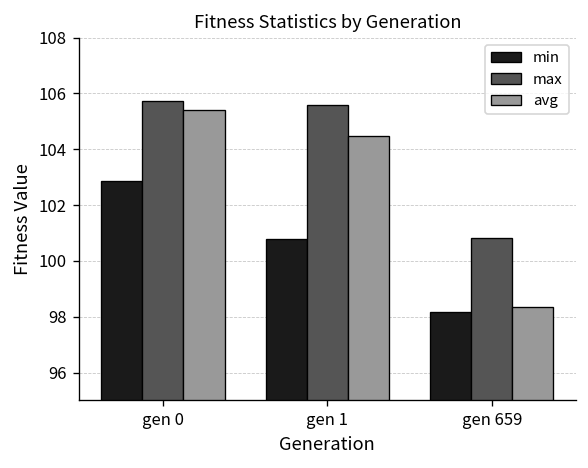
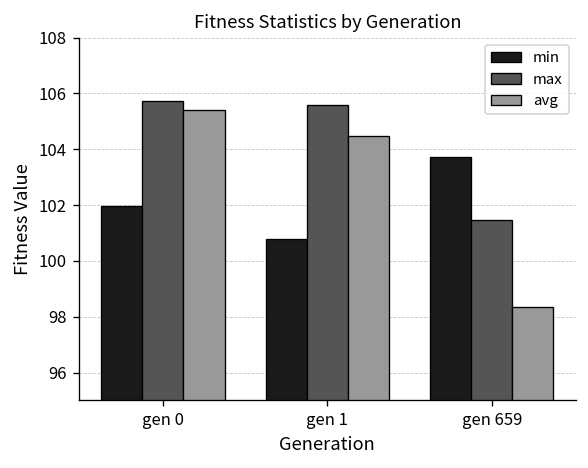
min, gen 0: 102.8 -> 102.0
min, gen 659: 98.2 -> 103.7
max, gen 659: 100.8 -> 101.5
